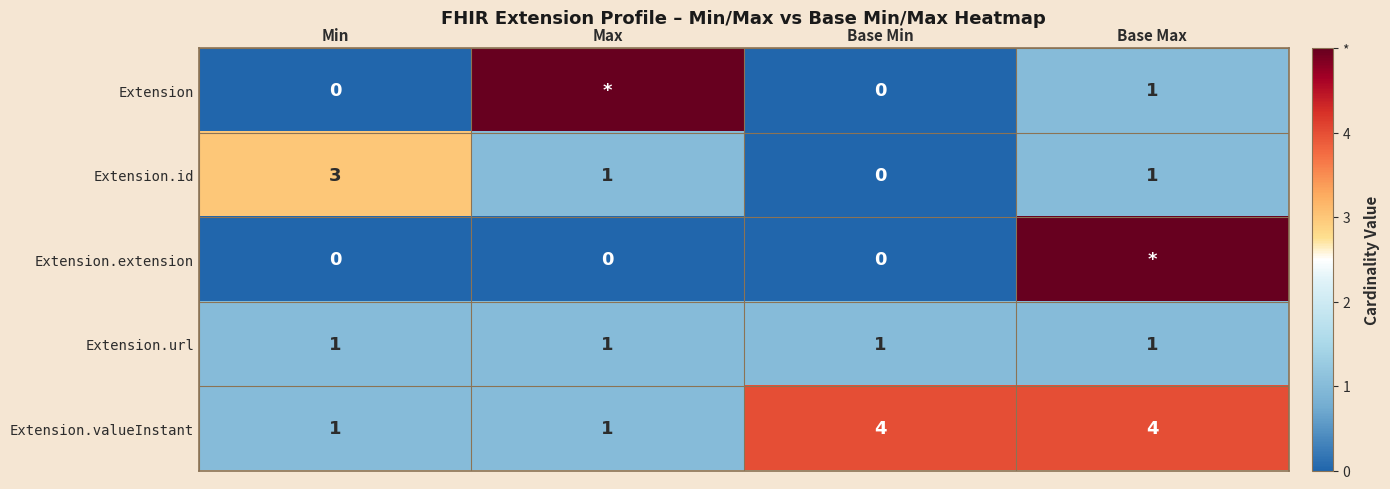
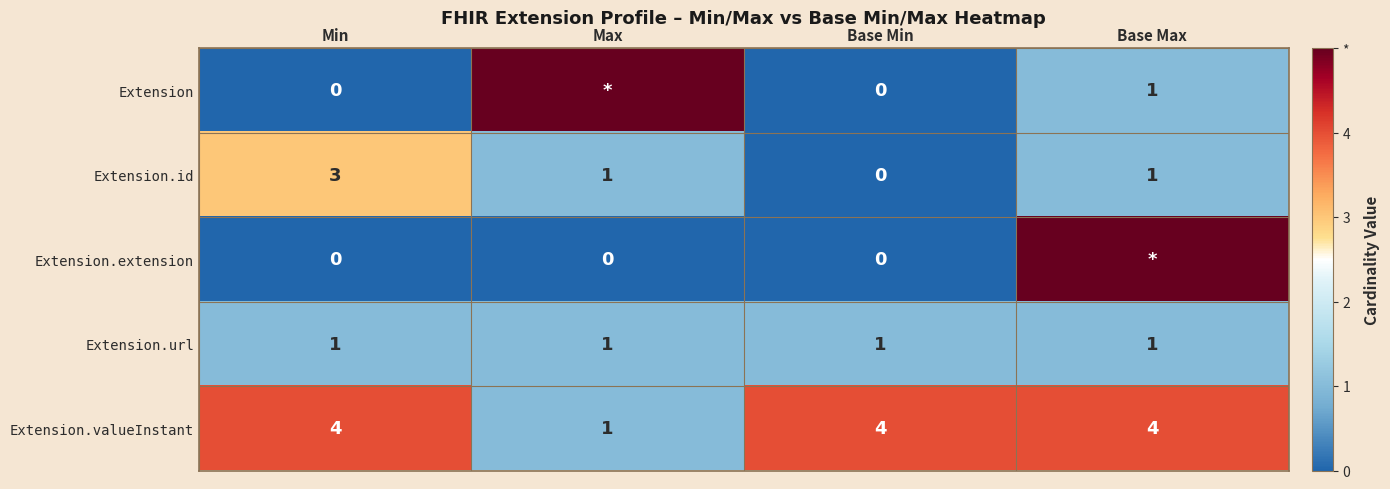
Extension.valueInstant, Min: 1 -> 4
